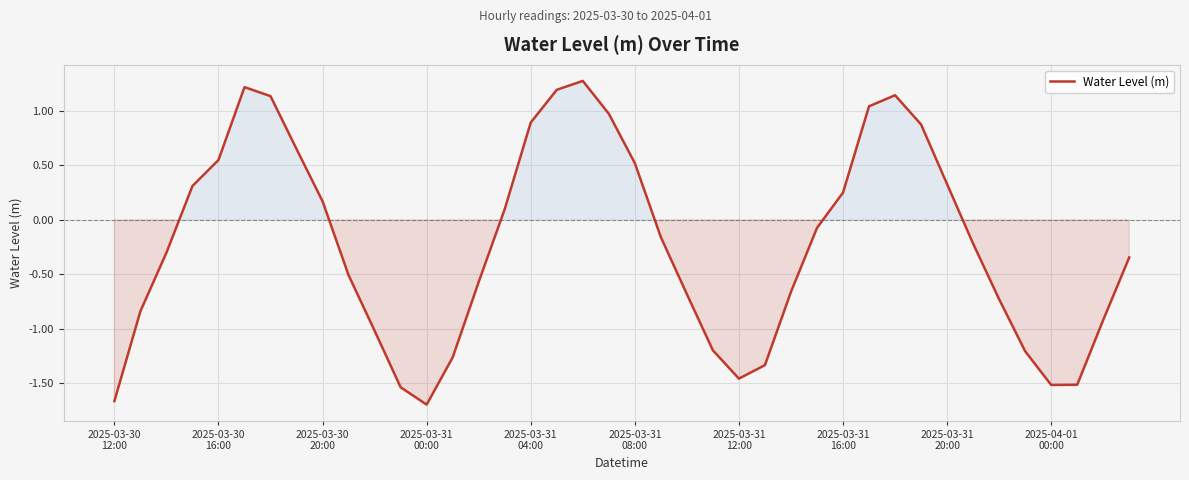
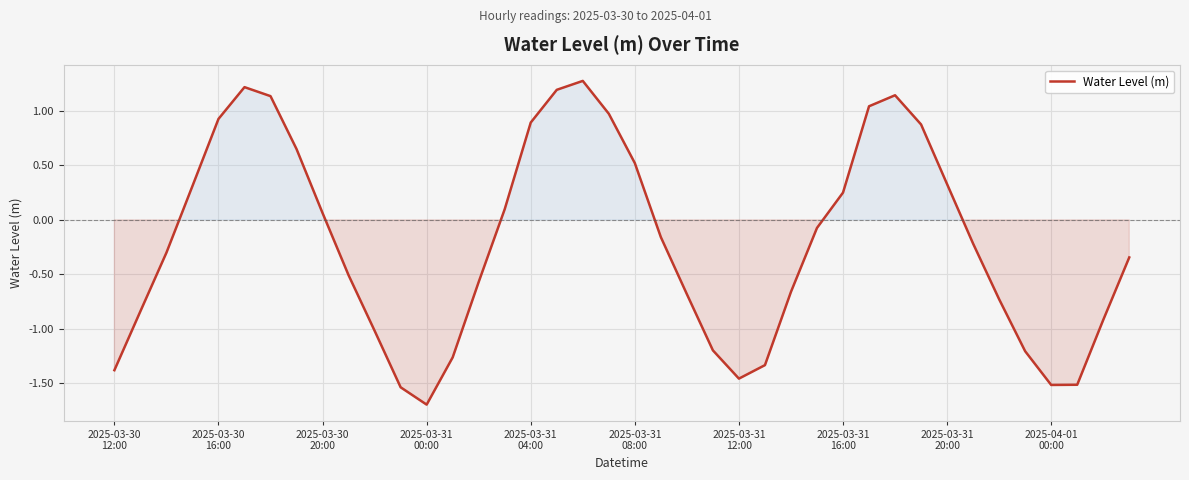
2025-03-30 12:00: -1.67 -> -1.38
2025-03-30 16:00: 0.55 -> 0.93
2025-03-30 20:00: 0.17 -> 0.06
